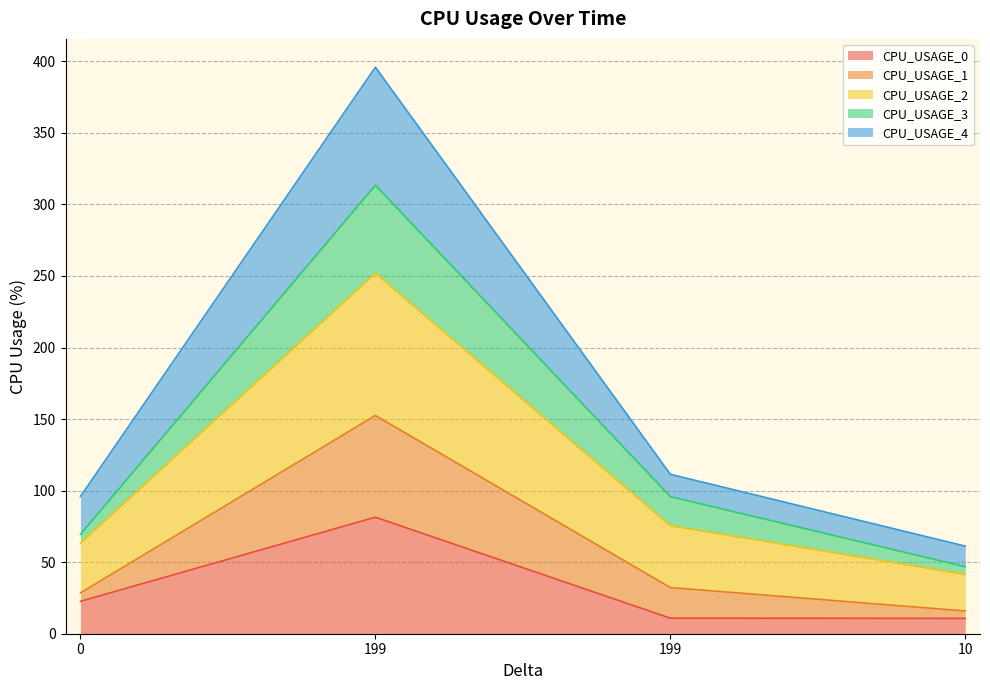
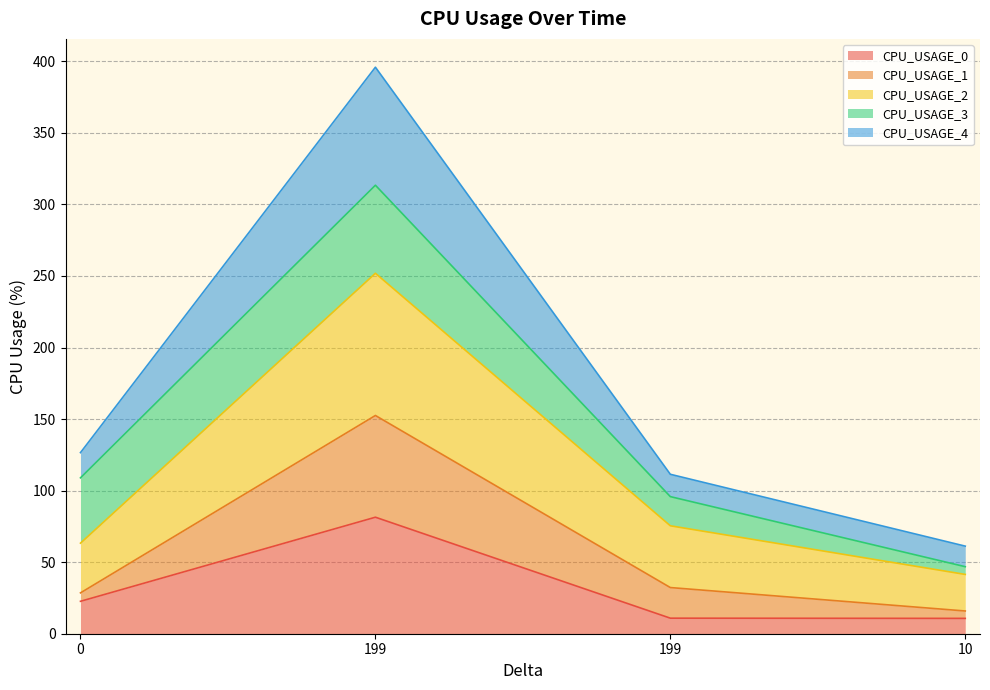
CPU_USAGE_3, 0: 6 -> 46
CPU_USAGE_4, 0: 27 -> 18
